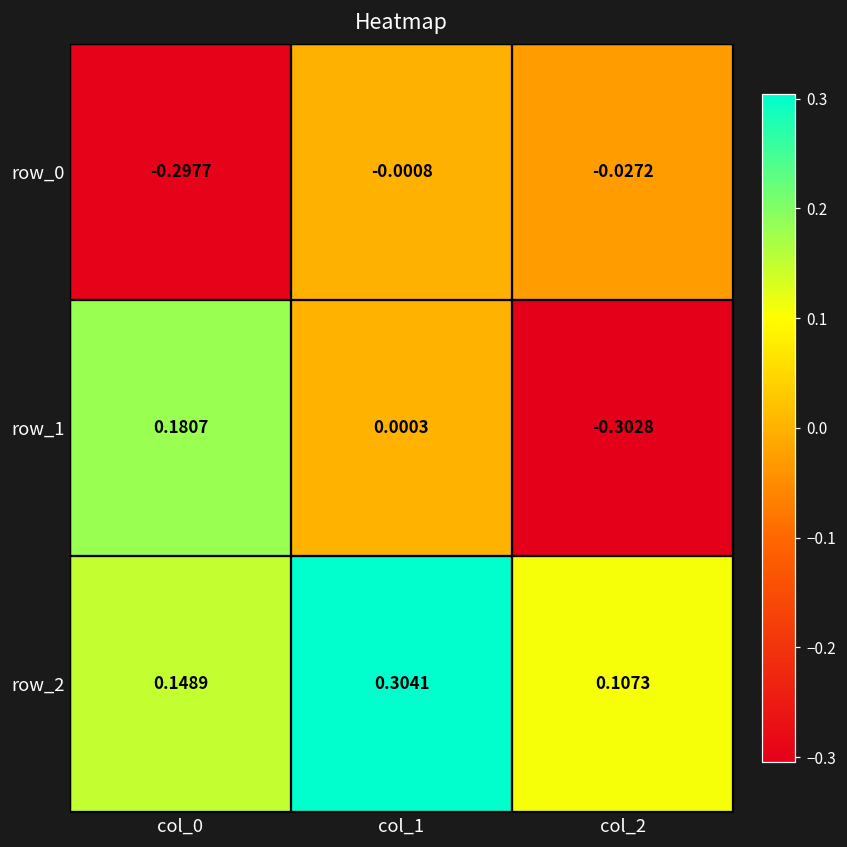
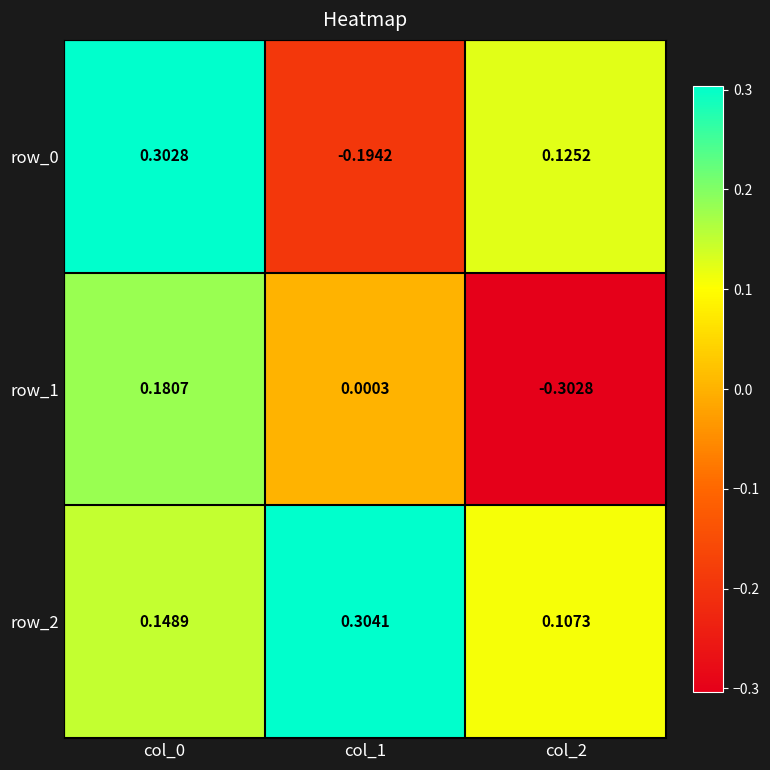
row_0, col_0: -0.2977 -> 0.3028
row_0, col_1: -0.0008 -> -0.1942
row_0, col_2: -0.0272 -> 0.1252
